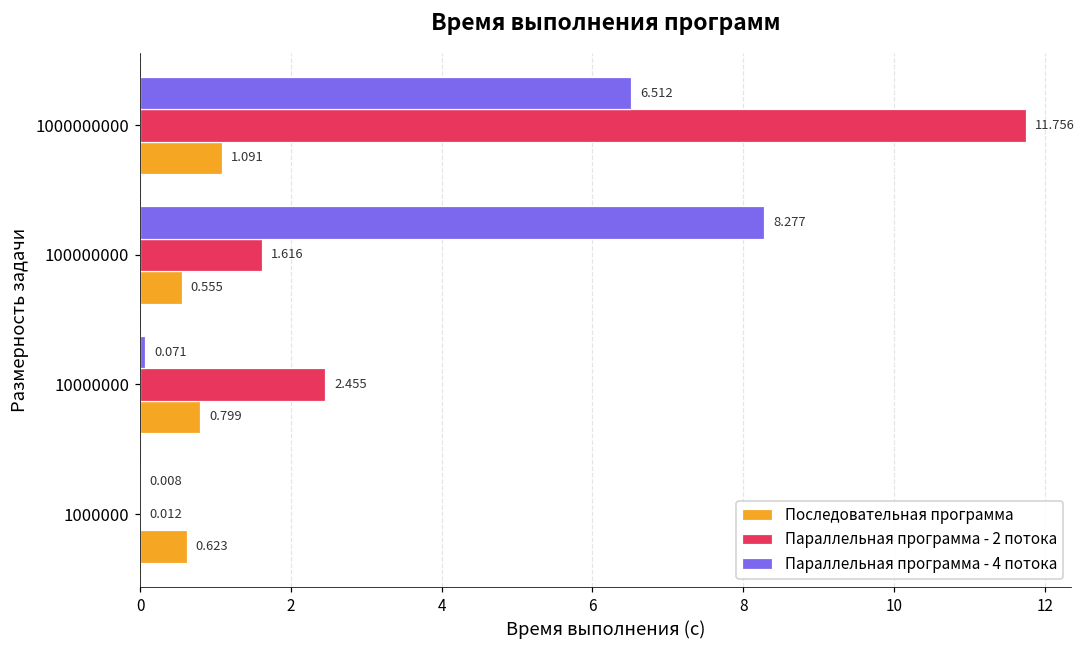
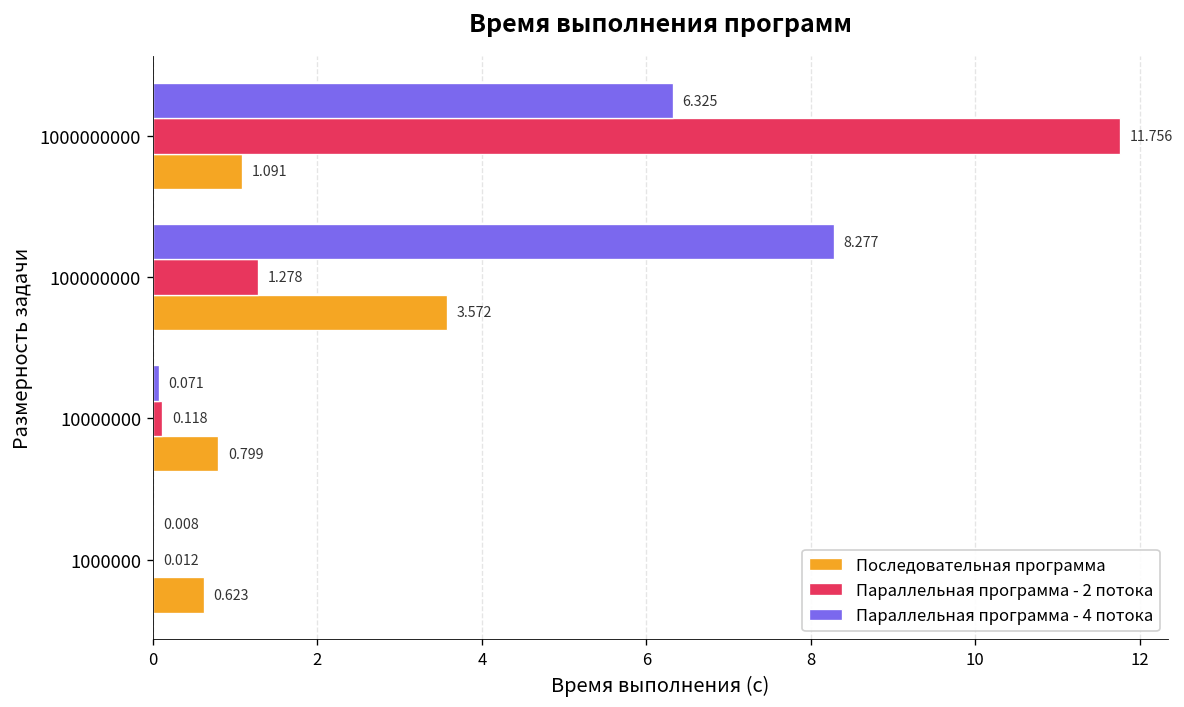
Параллельная программа - 4 потока, 1000000000: 6.512 -> 6.325
Параллельная программа - 2 потока, 100000000: 1.616 -> 1.278
Последовательная программа, 100000000: 0.555 -> 3.572
Параллельная программа - 2 потока, 10000000: 2.455 -> 0.118
